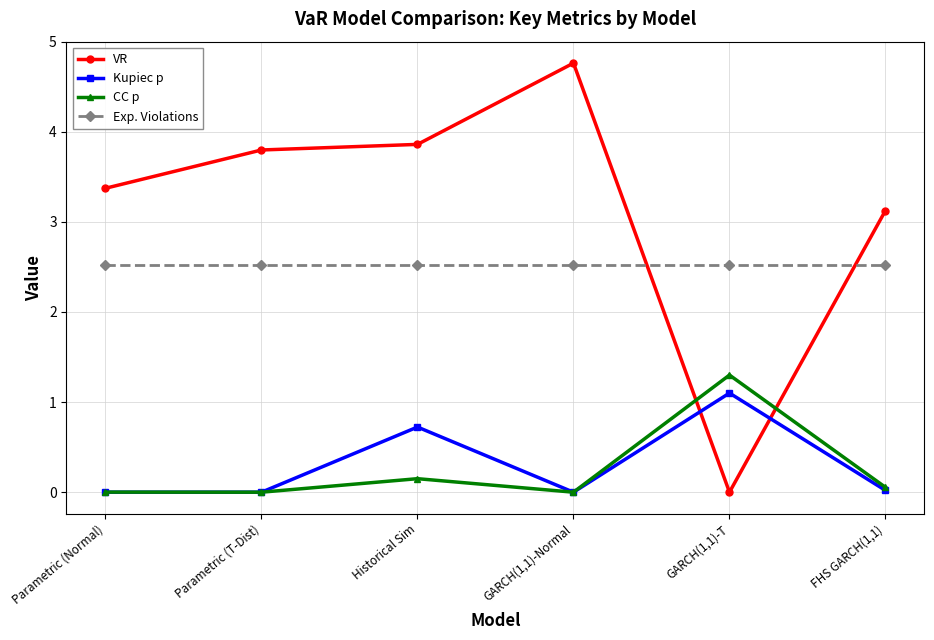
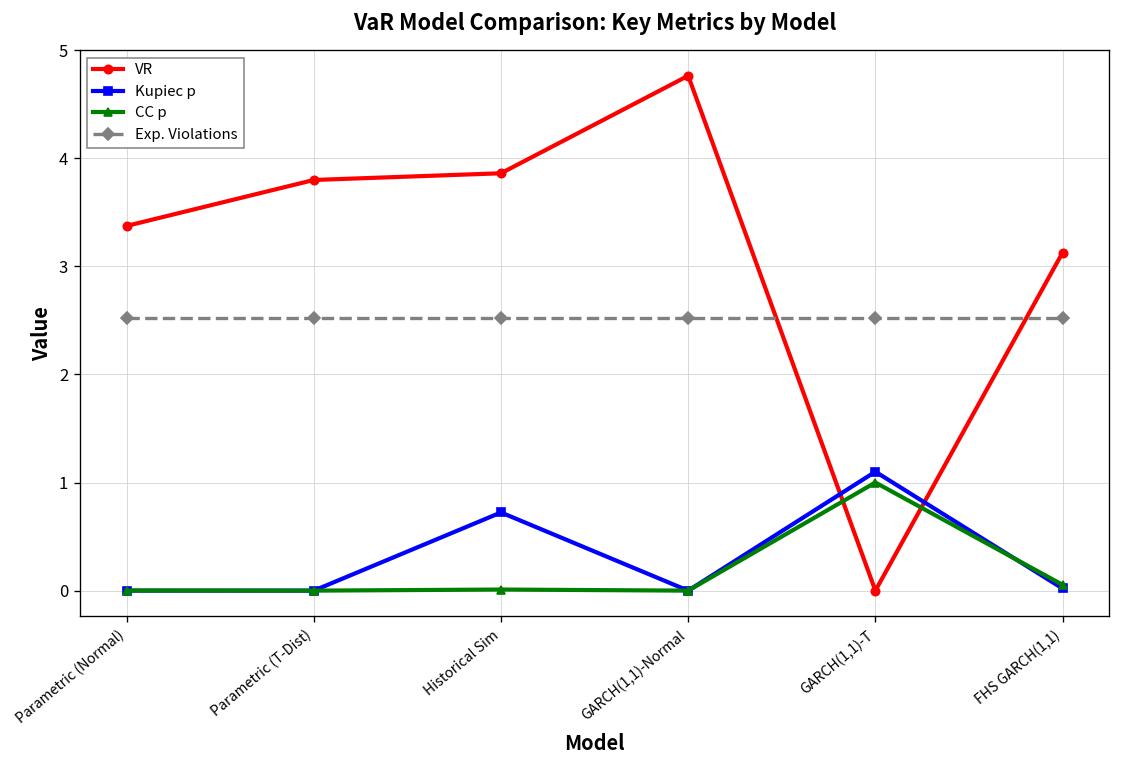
CC p, Historical Sim: 0.2 -> 0.0
CC p, GARCH(1,1)-T: 1.3 -> 1.0
